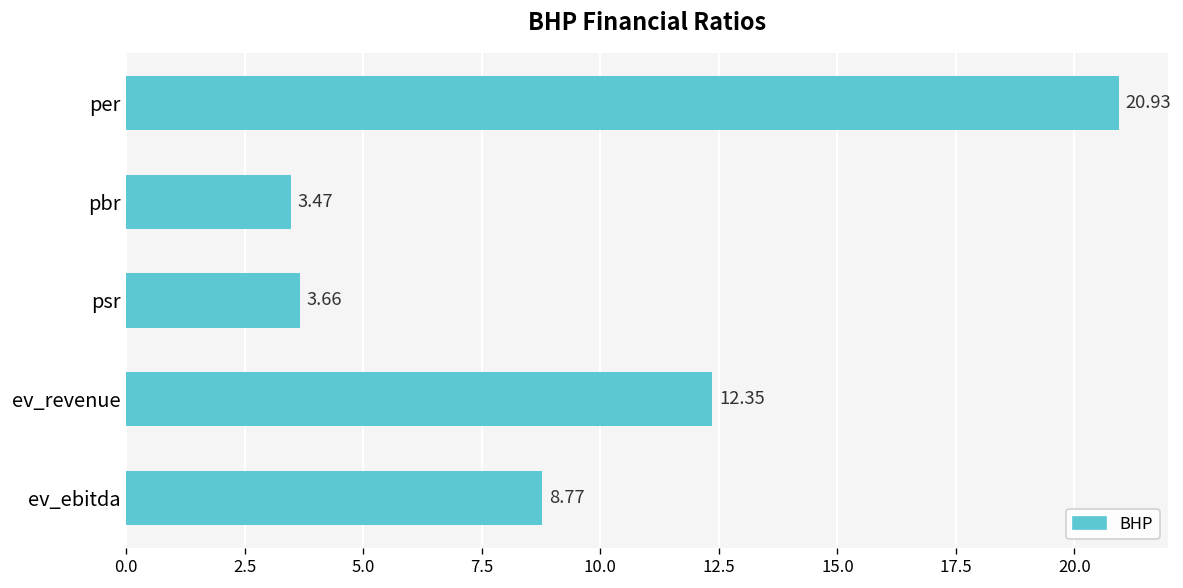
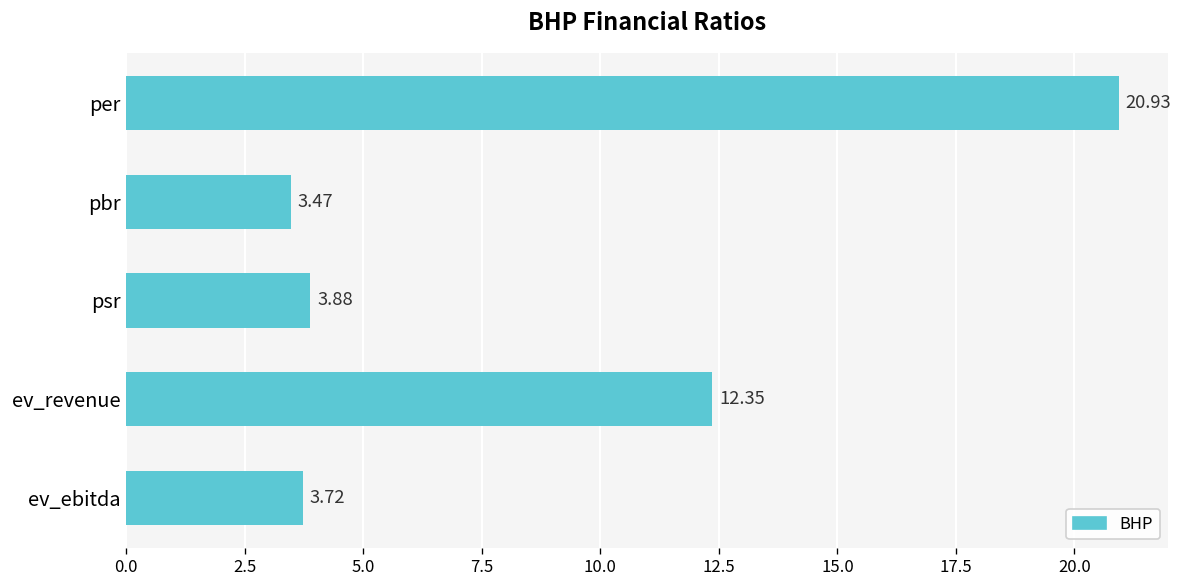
psr: 3.66 -> 3.88
ev_ebitda: 8.77 -> 3.72
